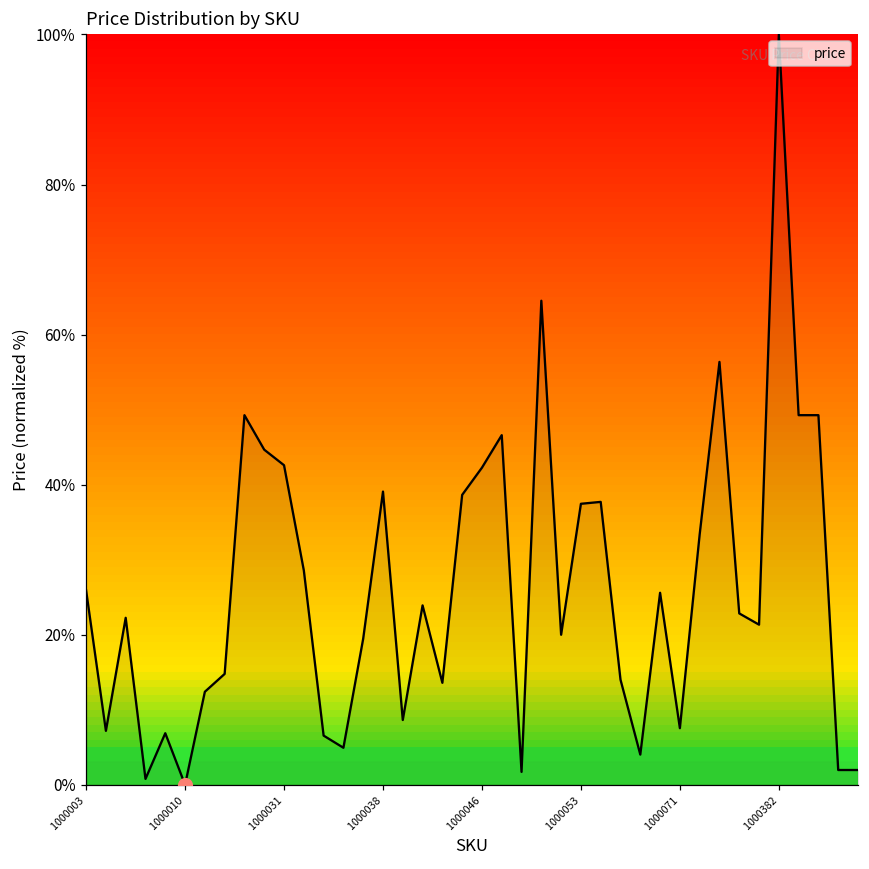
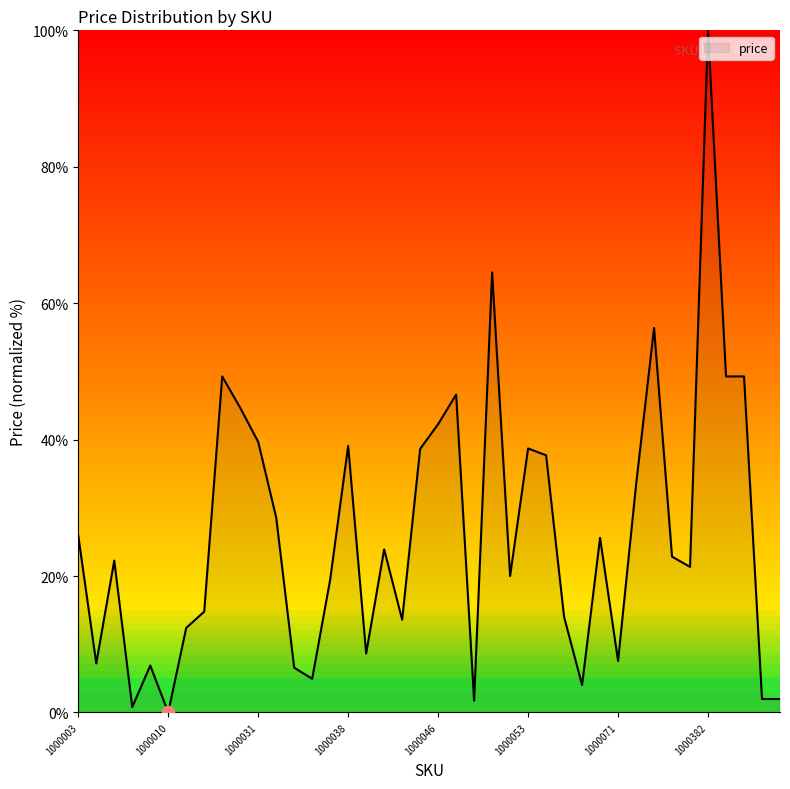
price, 1000031: 43% -> 40%
price, 1000053: 37% -> 39%
